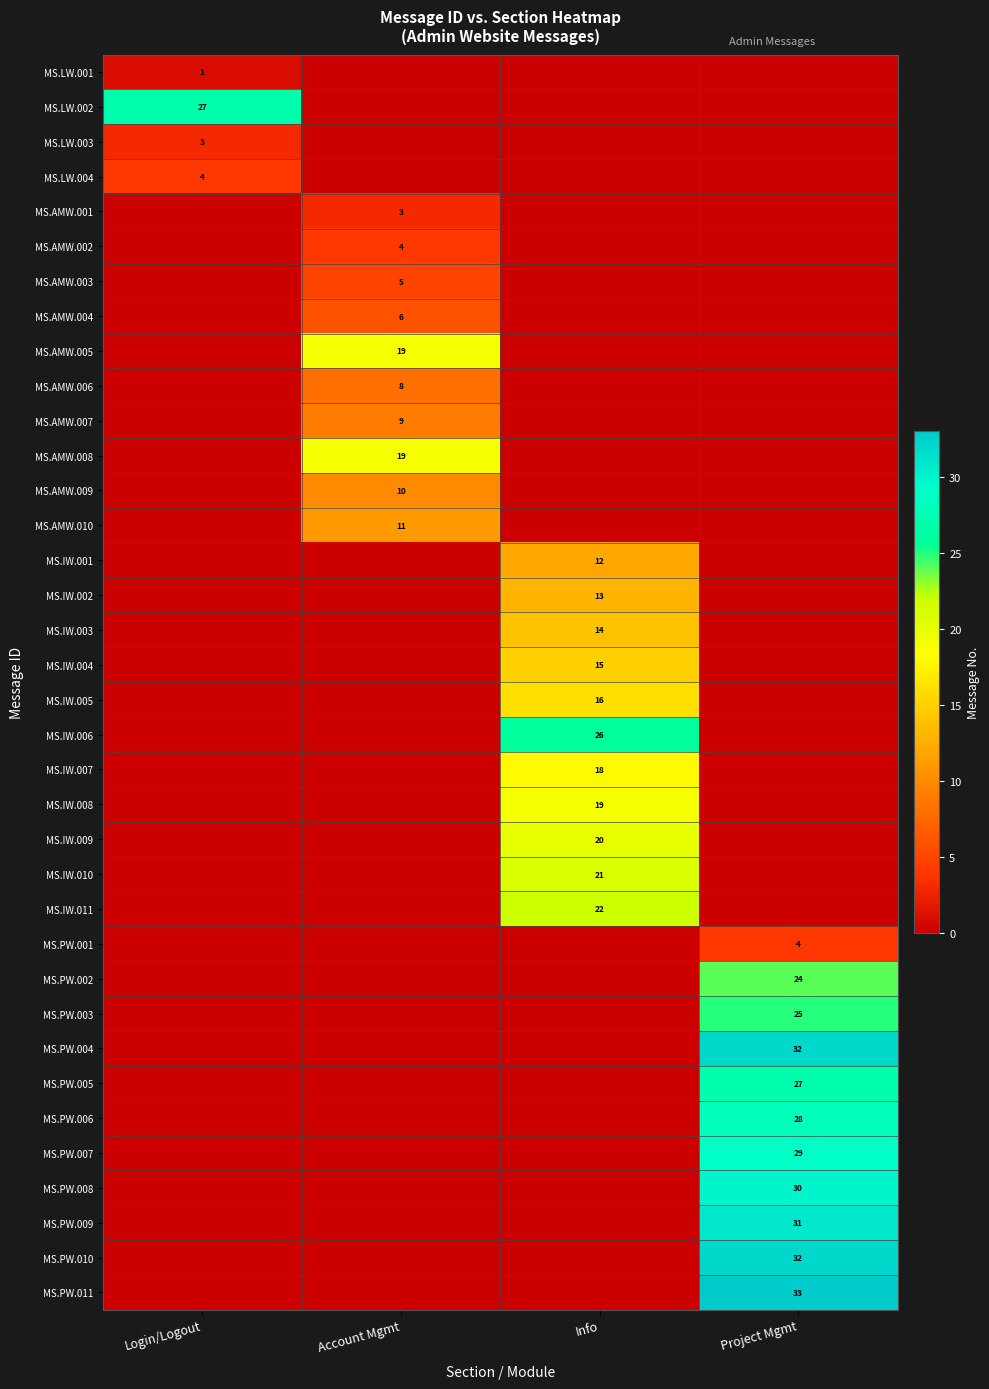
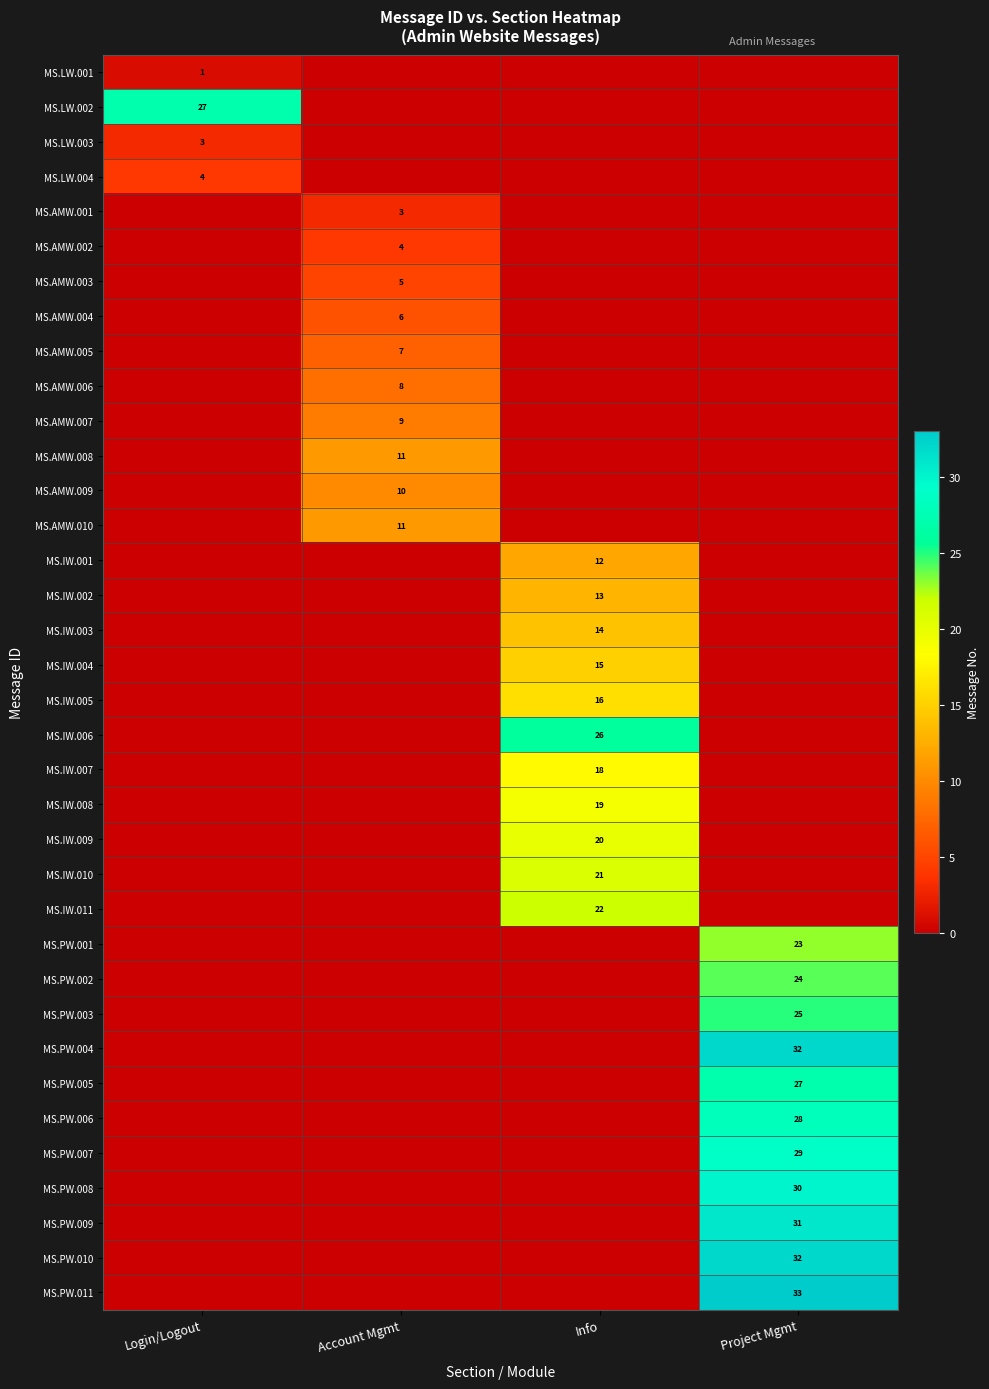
MS.AMW.005, Account Mgmt: 19 -> 7
MS.AMW.008, Account Mgmt: 19 -> 11
MS.PW.001, Project Mgmt: 4 -> 23
